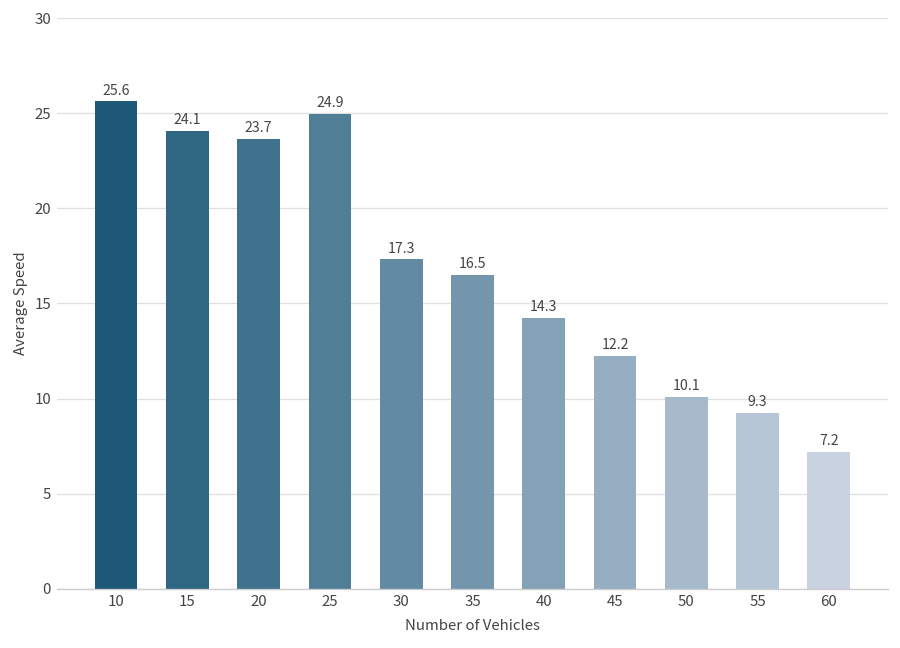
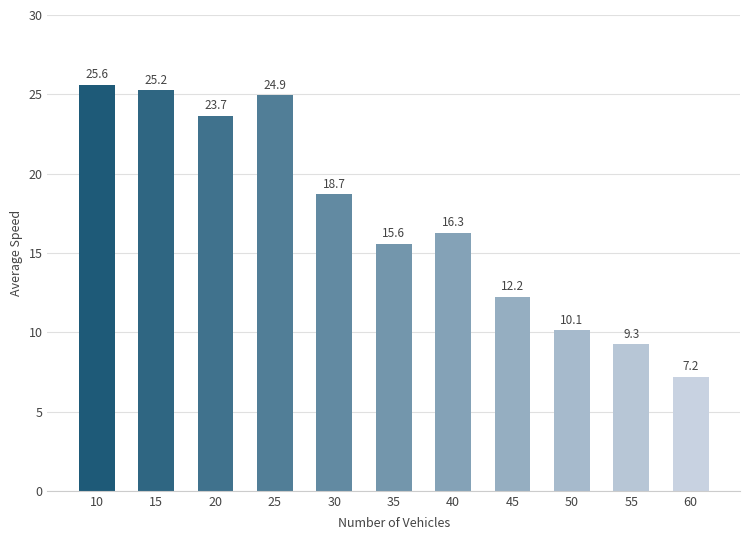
15: 24.1 -> 25.2
30: 17.3 -> 18.7
35: 16.5 -> 15.6
40: 14.3 -> 16.3
